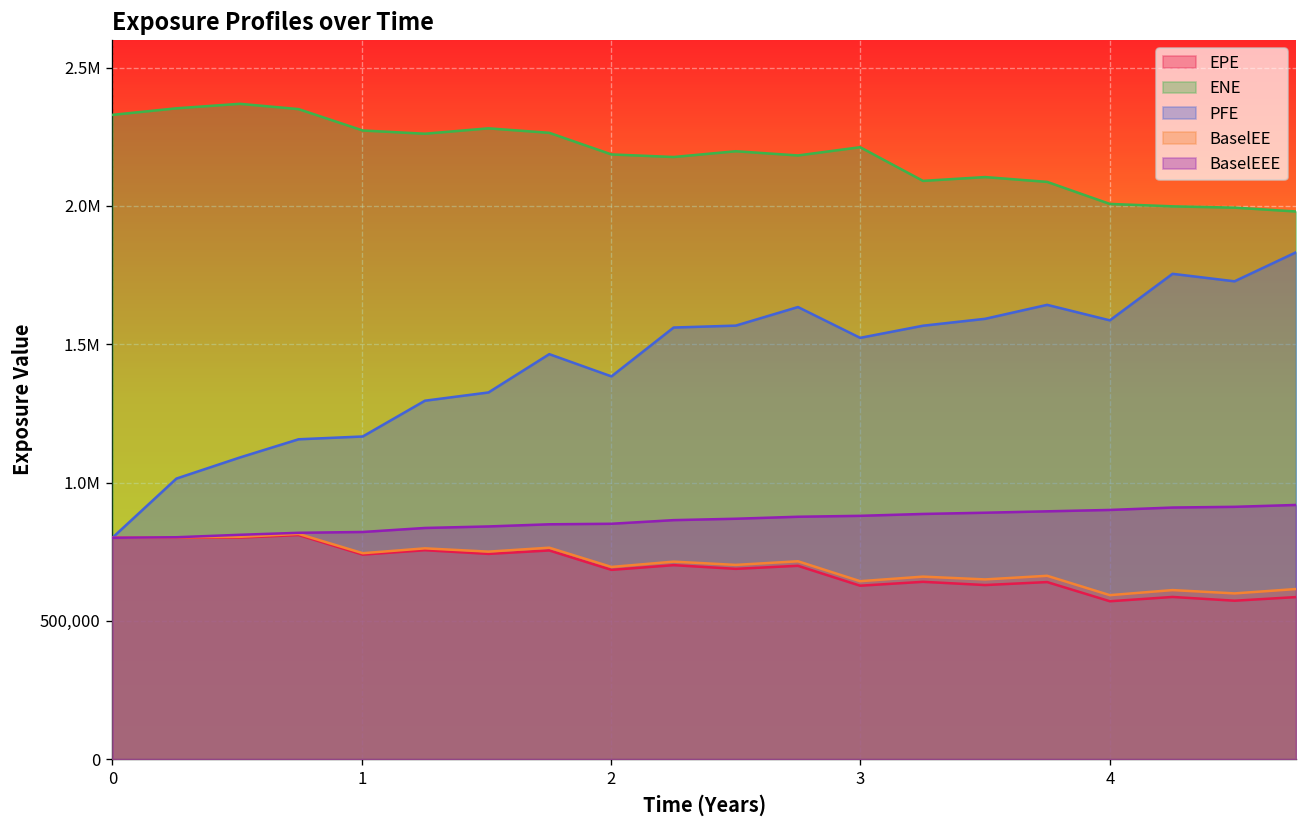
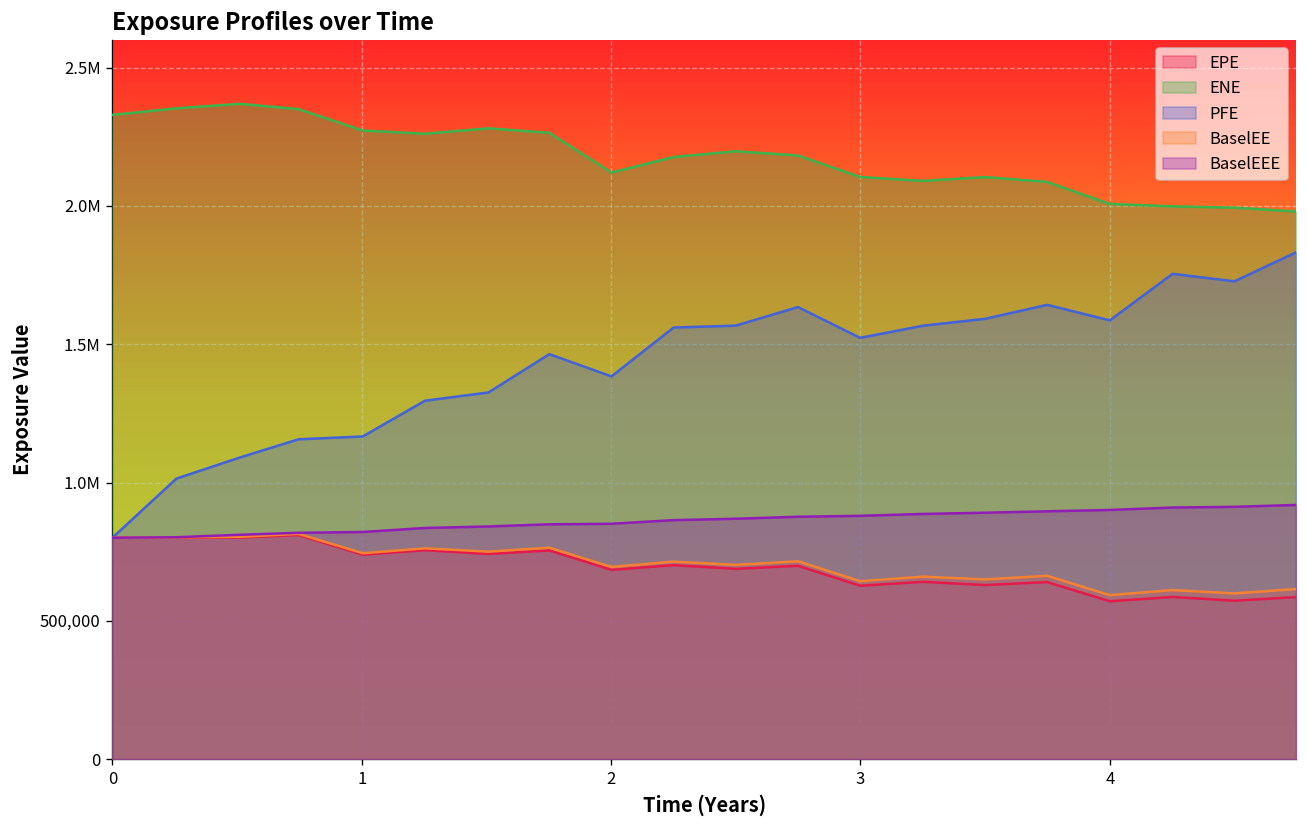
ENE, 2: 2,190,000 -> 2,120,000
ENE, 3: 2,210,000 -> 2,100,000
